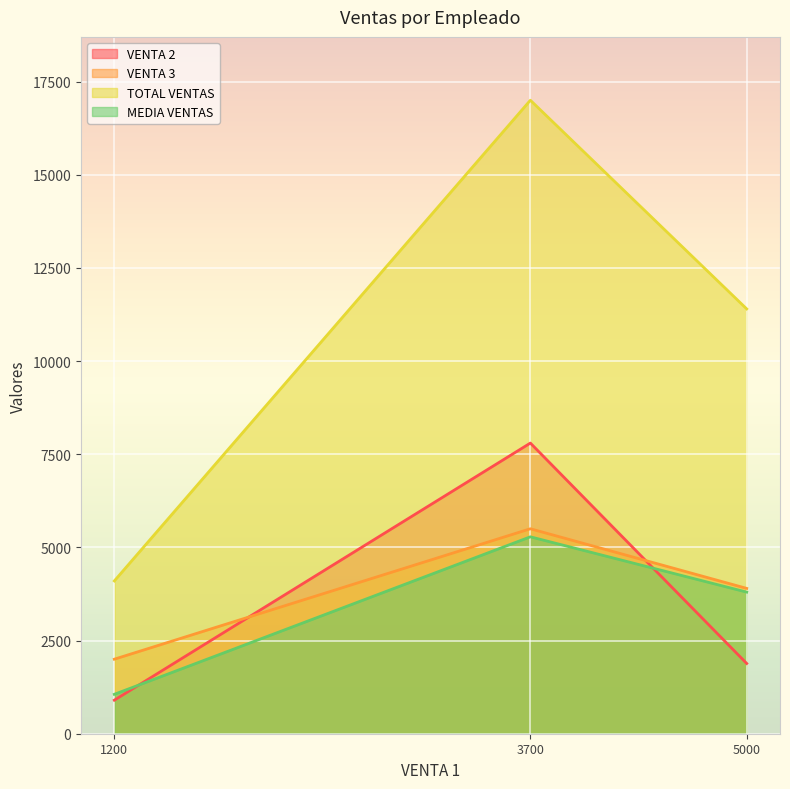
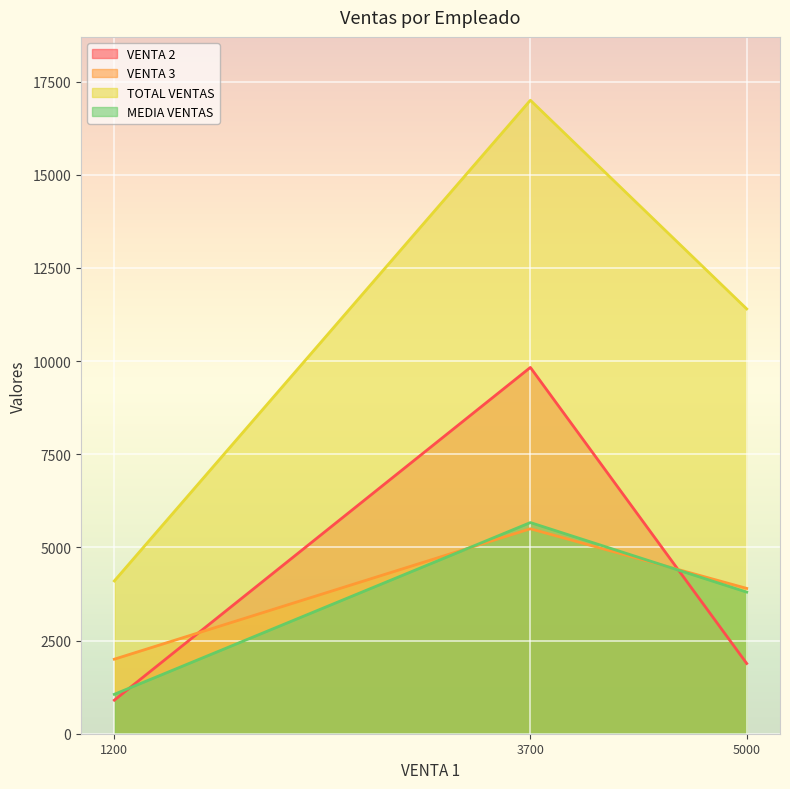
VENTA 2, 3700: 7800 -> 9800
MEDIA VENTAS, 3700: 5300 -> 5700
